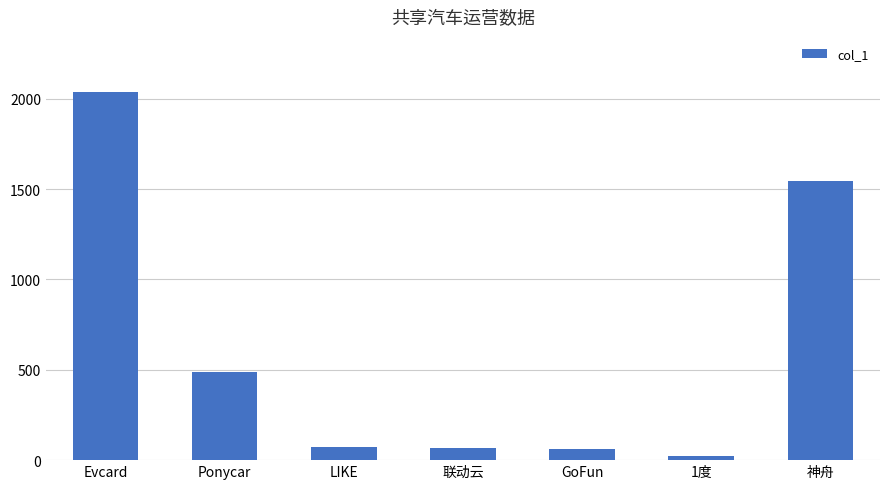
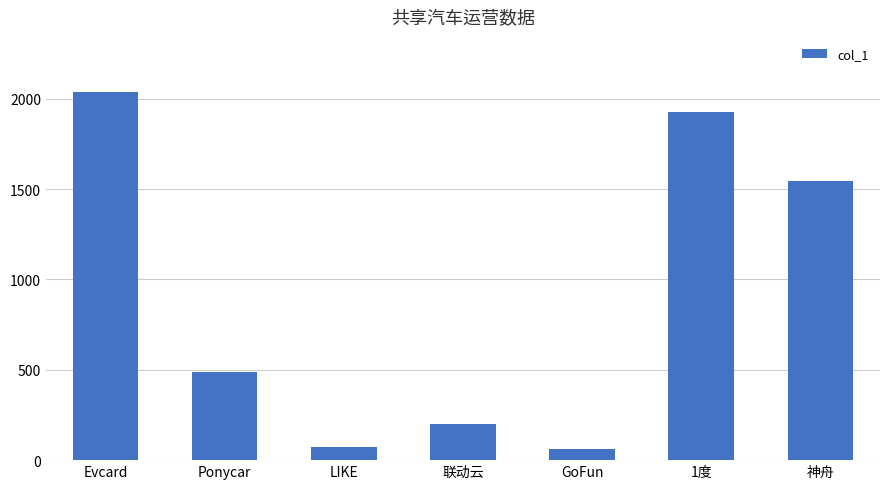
联动云: 70 -> 200
1度: 20 -> 1930
